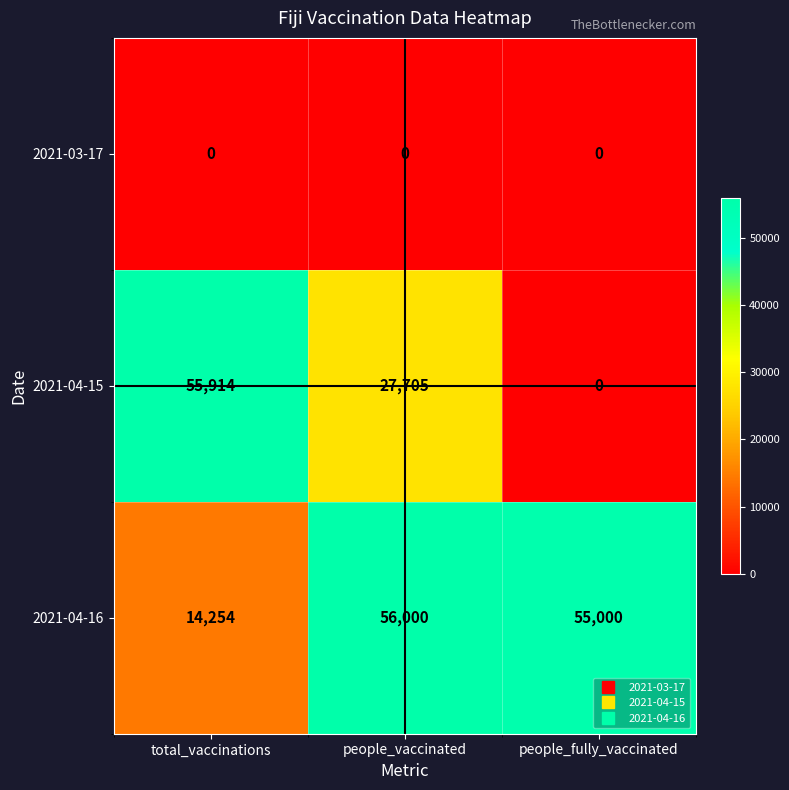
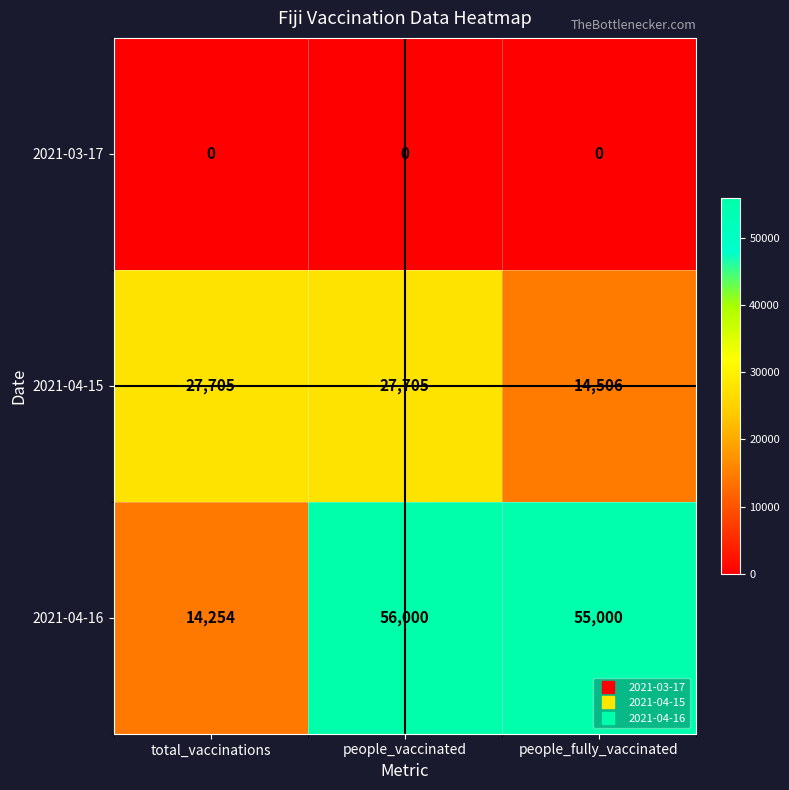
2021-04-15, total_vaccinations: 55,914 -> 27,705
2021-04-15, people_fully_vaccinated: 0 -> 14,506
